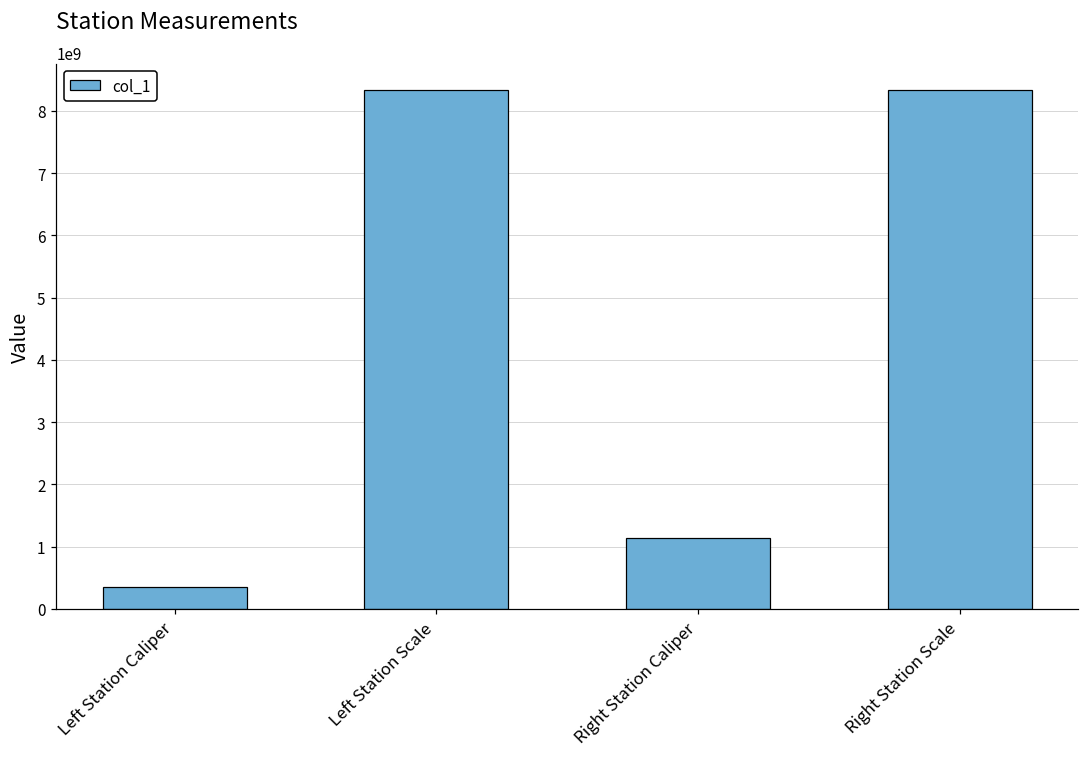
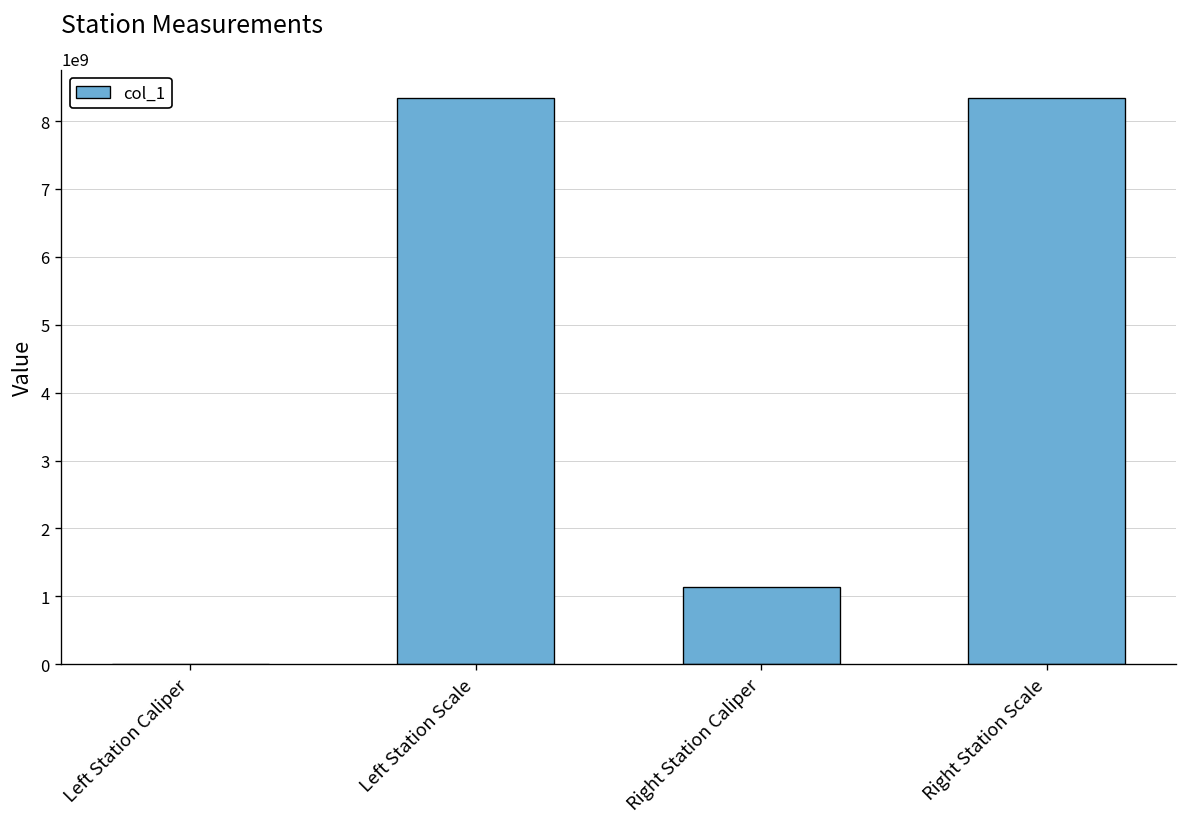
Left Station Caliper: 400000000 -> 0
